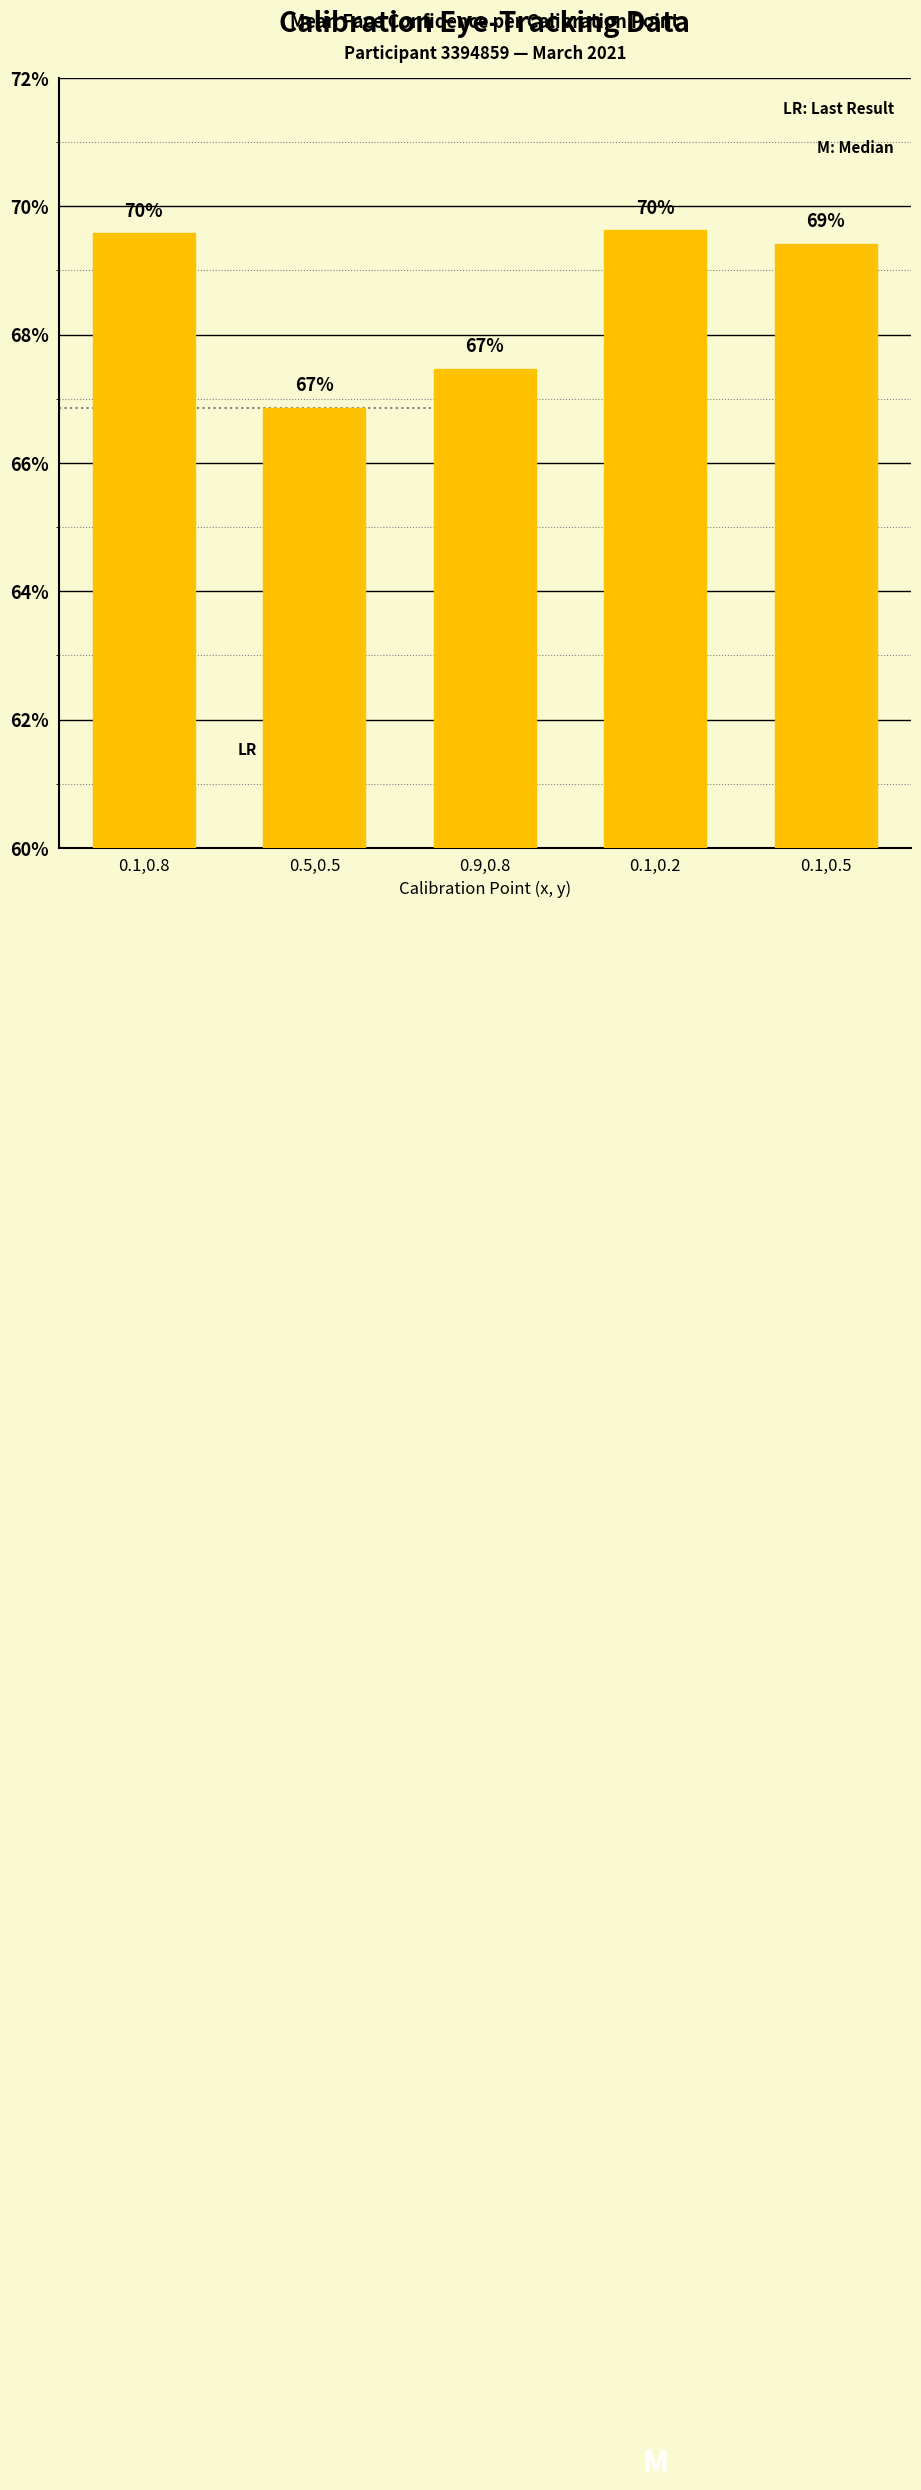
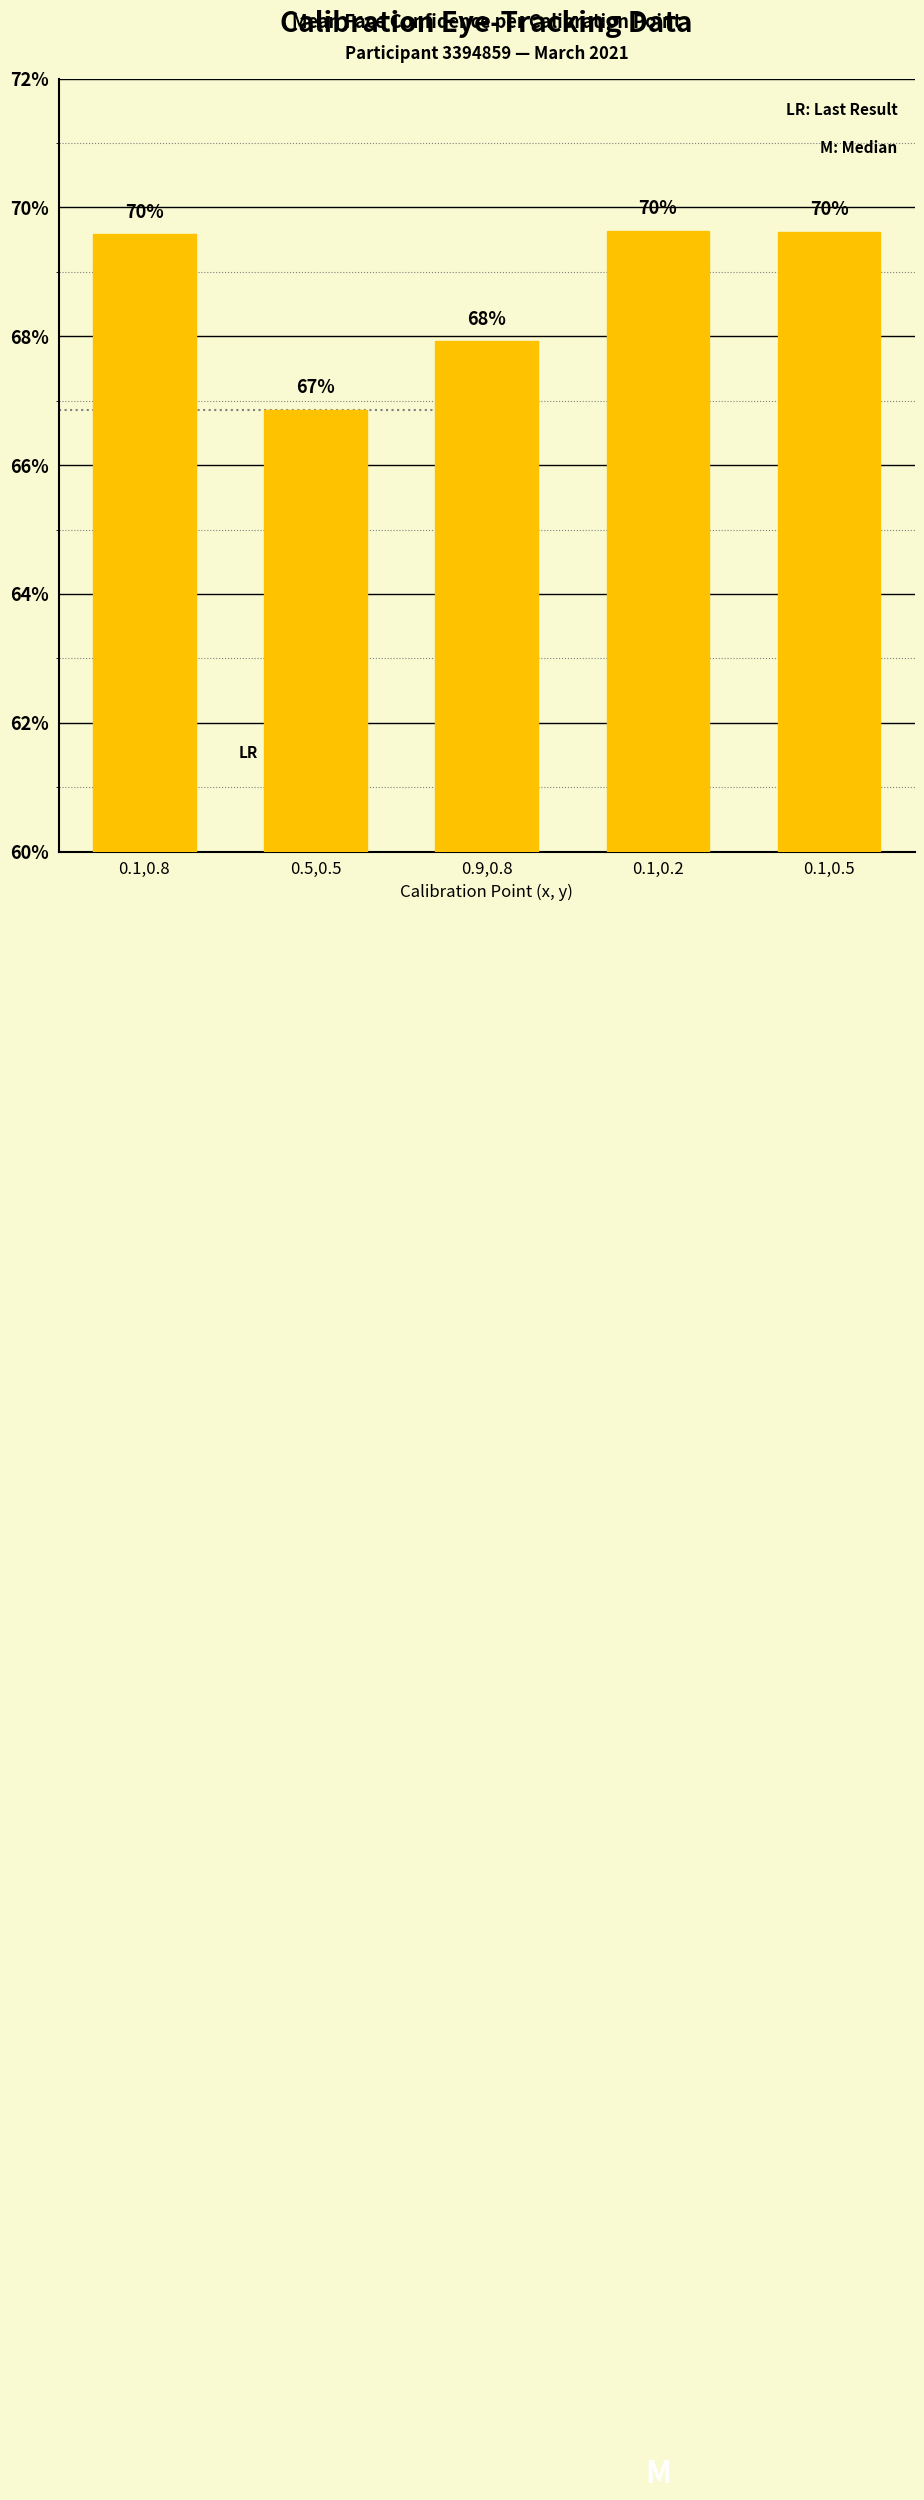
0.9,0.8: 67% -> 68%
0.1,0.5: 69% -> 70%
